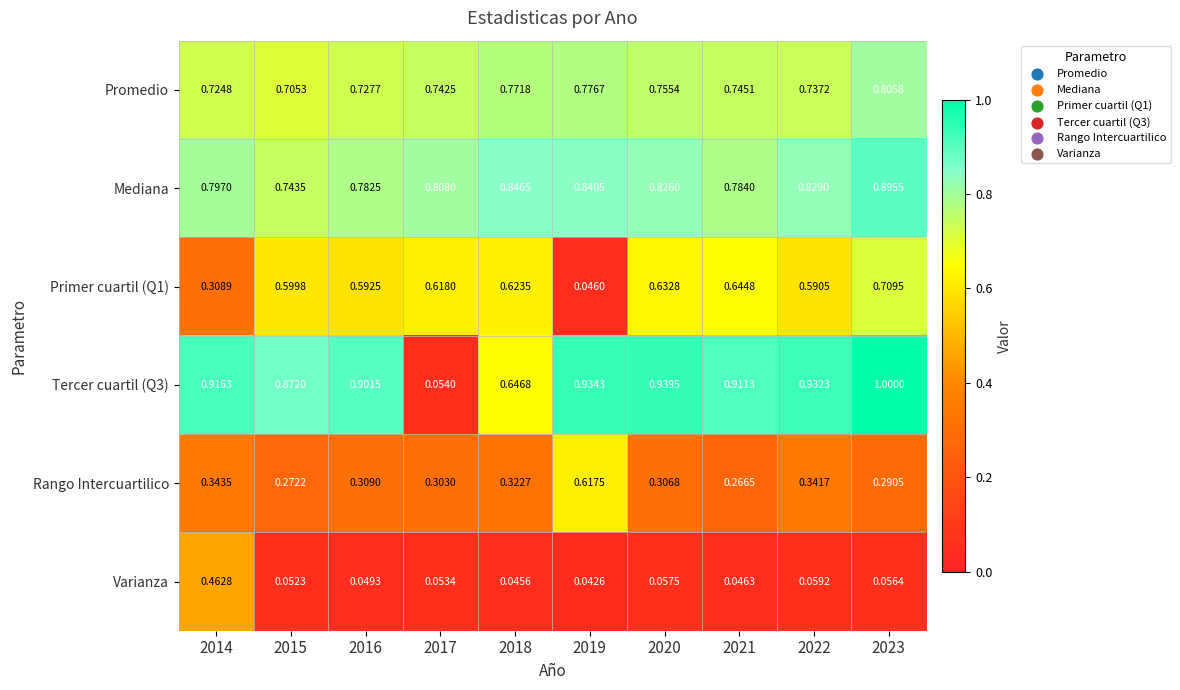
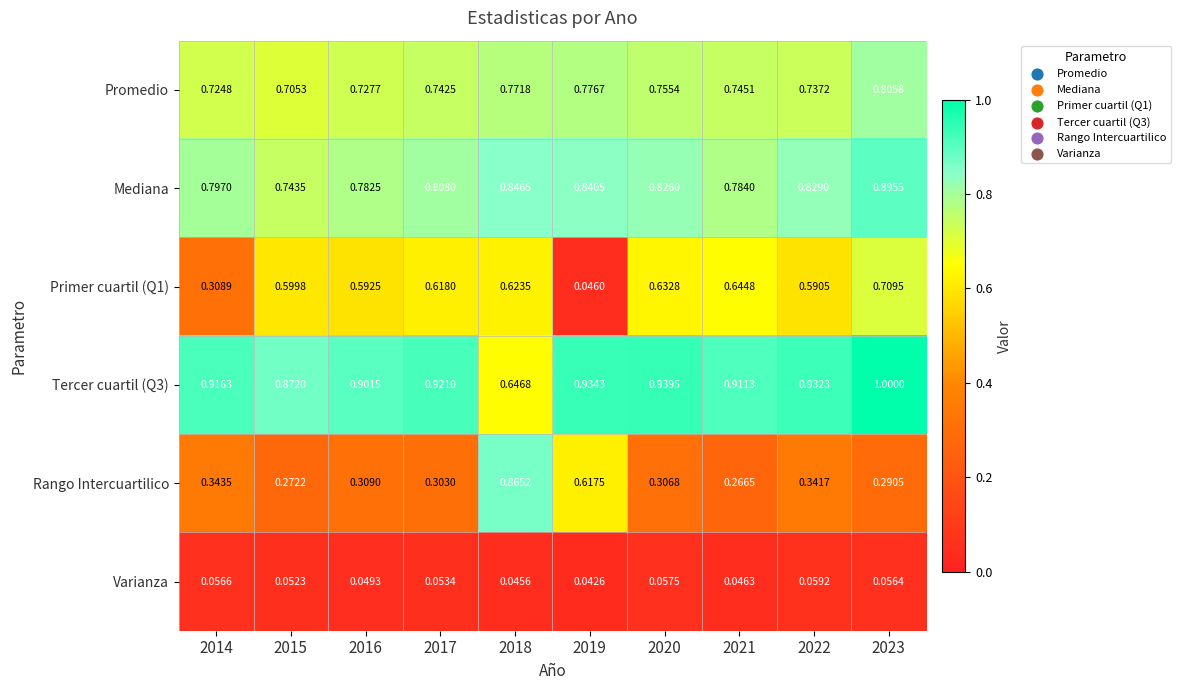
Tercer cuartil (Q3), 2017: 0.0540 -> 0.9210
Rango Intercuartilico, 2018: 0.3227 -> 0.8652
Varianza, 2014: 0.4628 -> 0.0566
